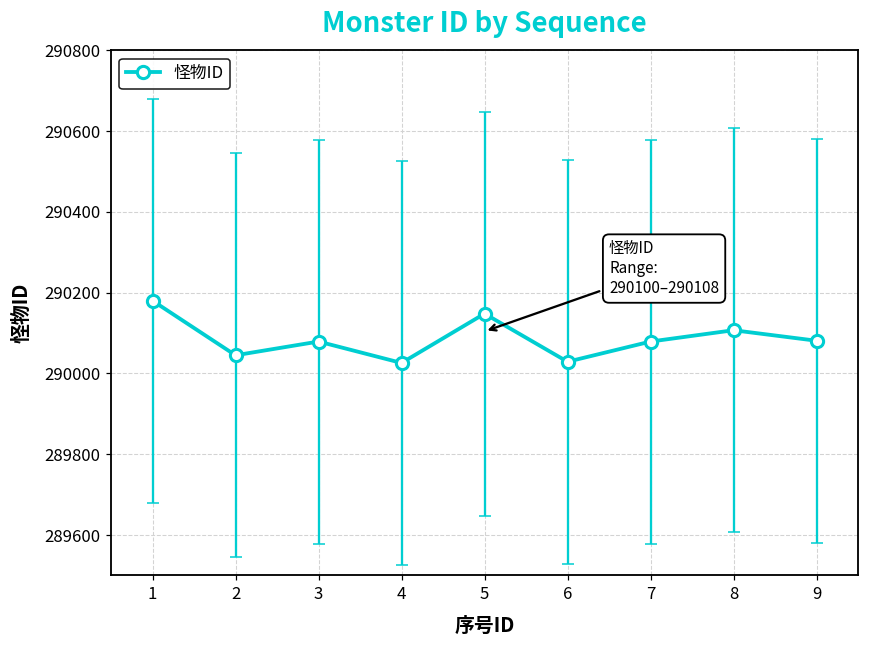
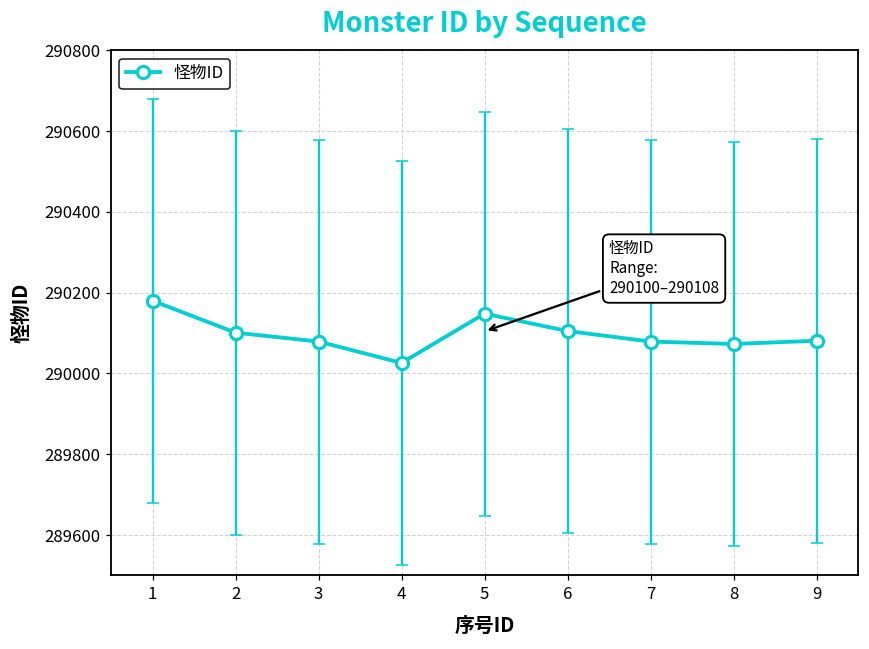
怪物ID, 2: 290050 -> 290100
怪物ID, 6: 290030 -> 290110
怪物ID, 8: 290110 -> 290070
